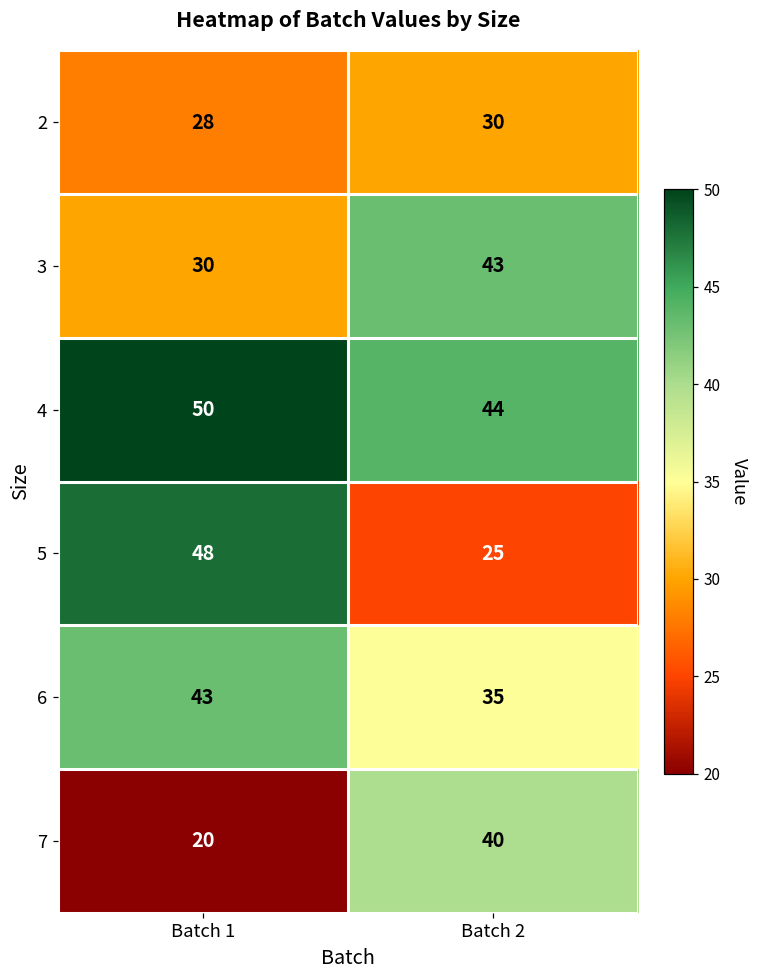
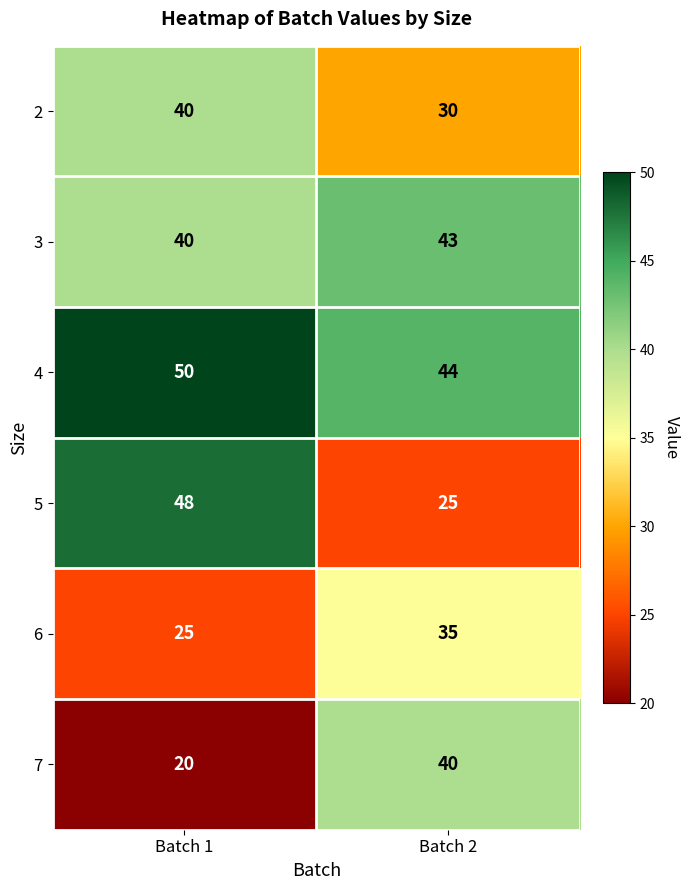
2, Batch 1: 28 -> 40
3, Batch 1: 30 -> 40
6, Batch 1: 43 -> 25
